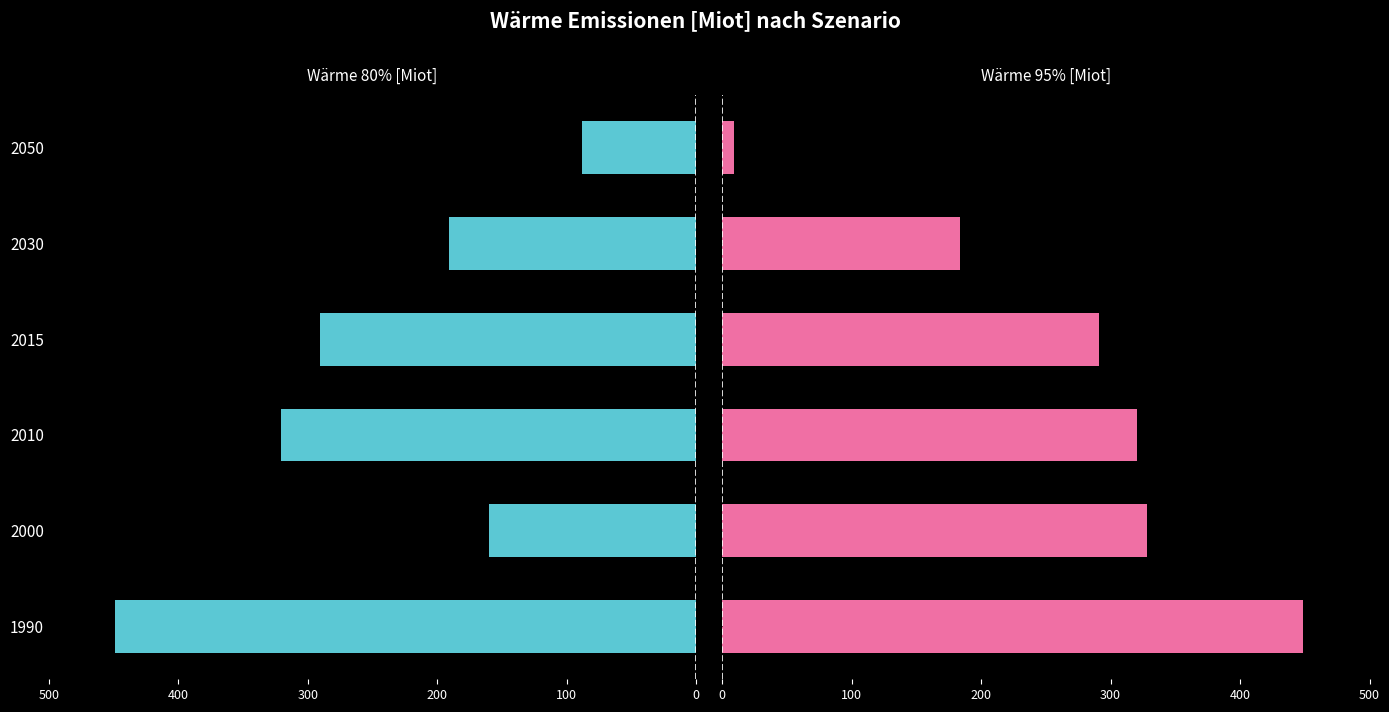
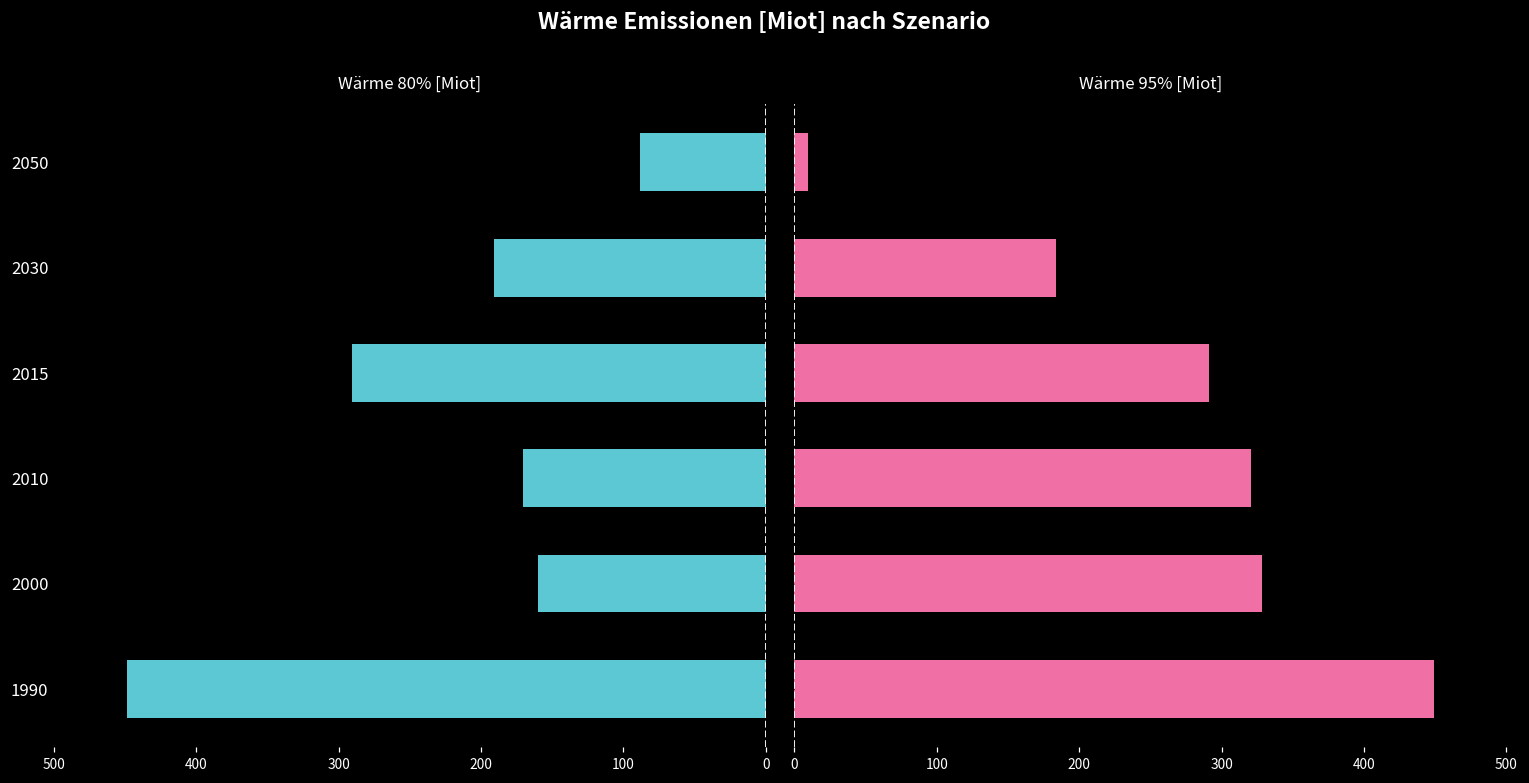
Wärme 80% [Miot], 2010: 321 -> 171
